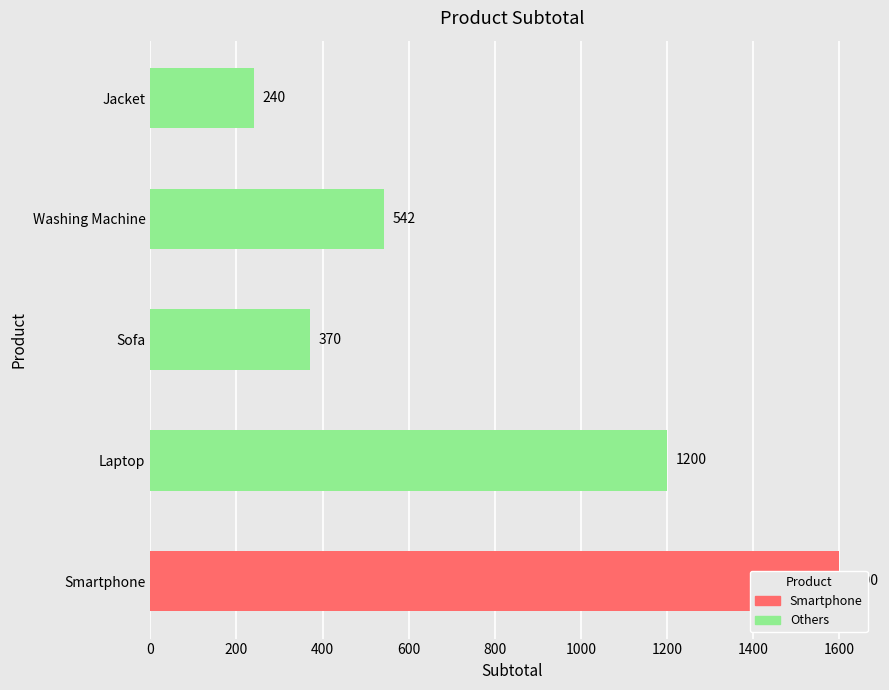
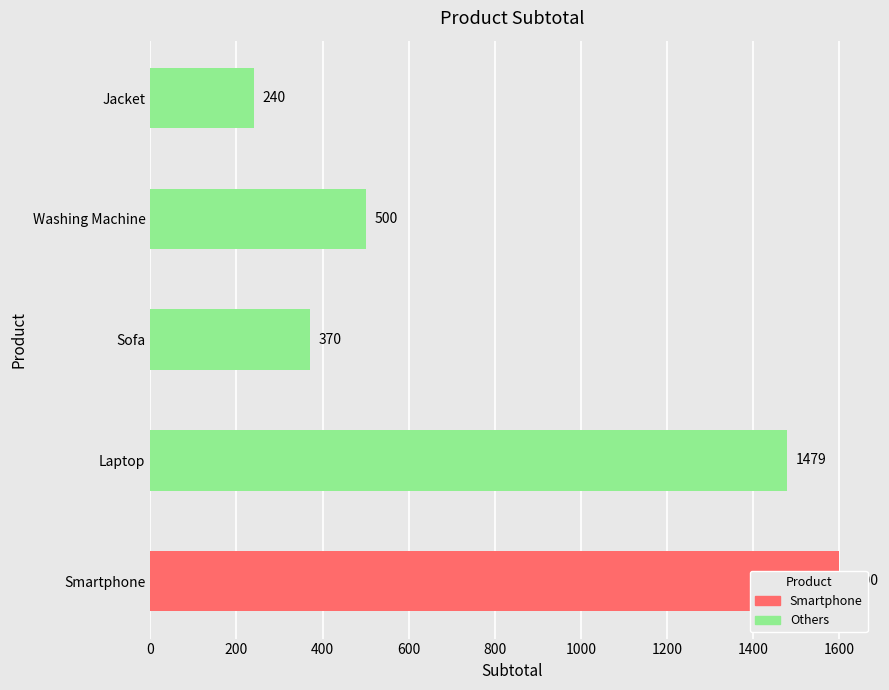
Washing Machine: 542 -> 500
Laptop: 1200 -> 1479
